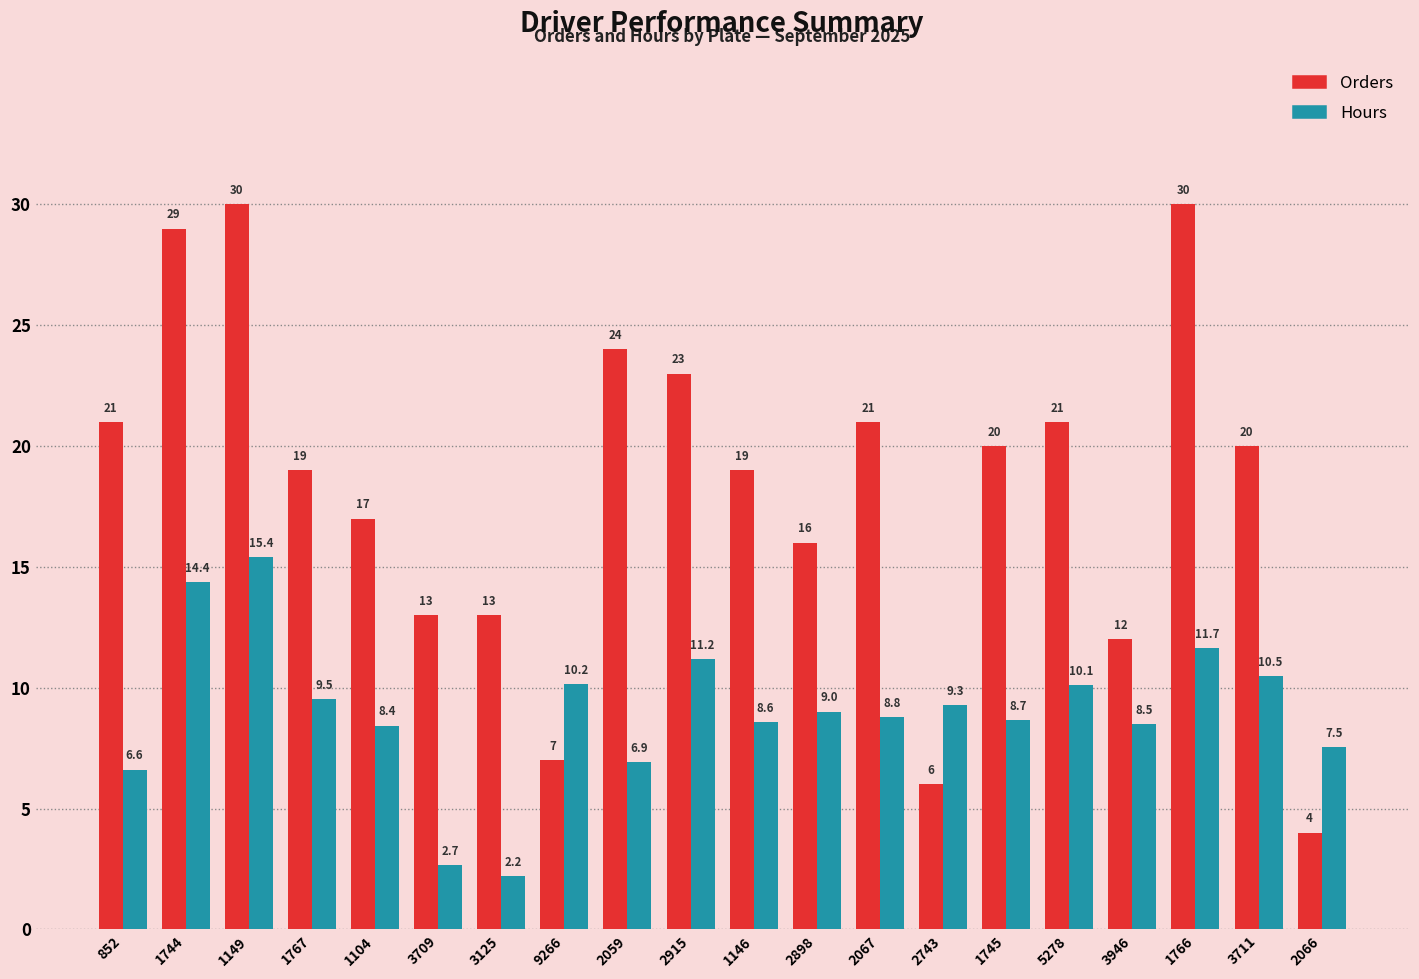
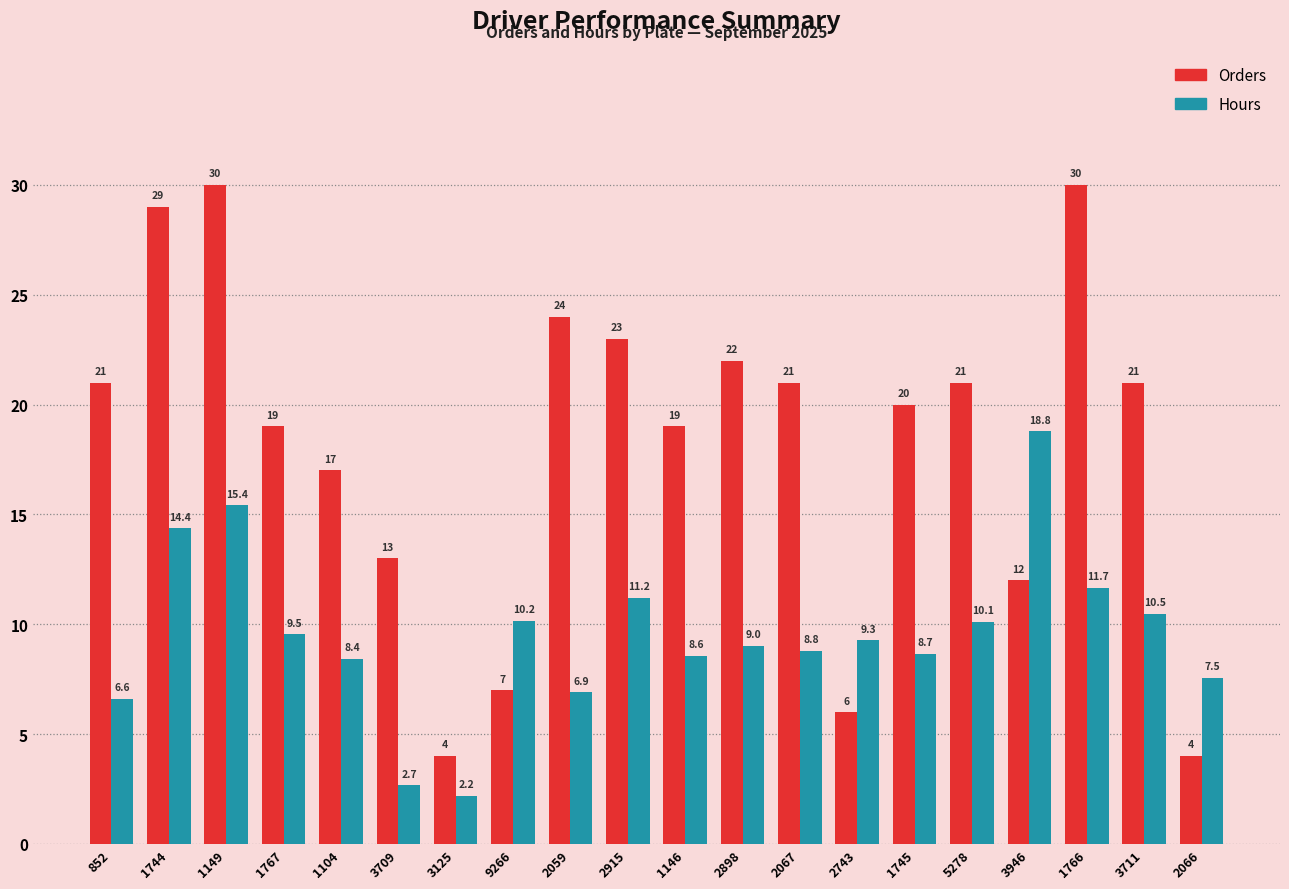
Orders, 3125: 13 -> 4
Orders, 2898: 16 -> 22
Hours, 3946: 8.5 -> 18.8
Orders, 3711: 20 -> 21
